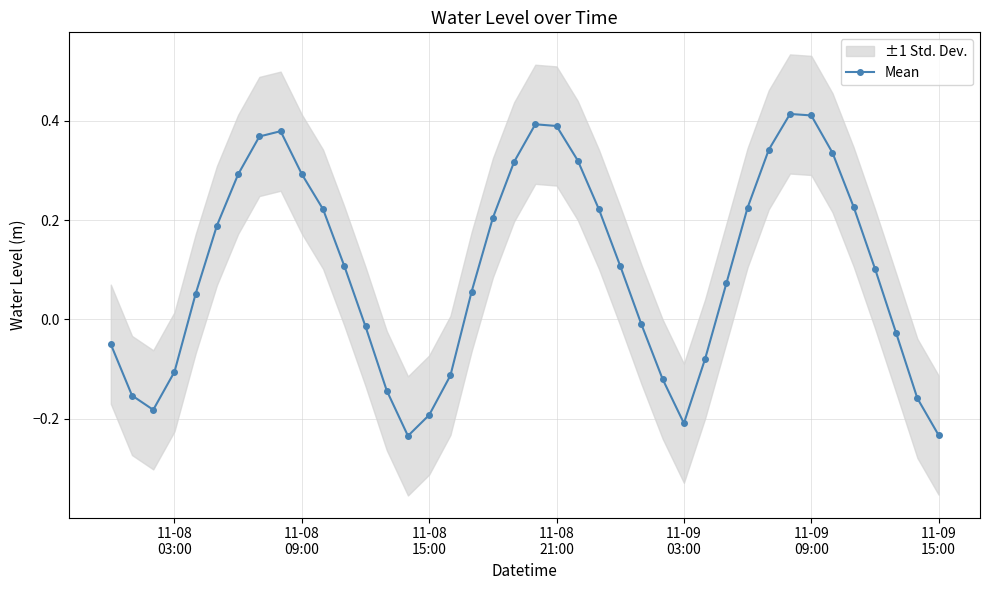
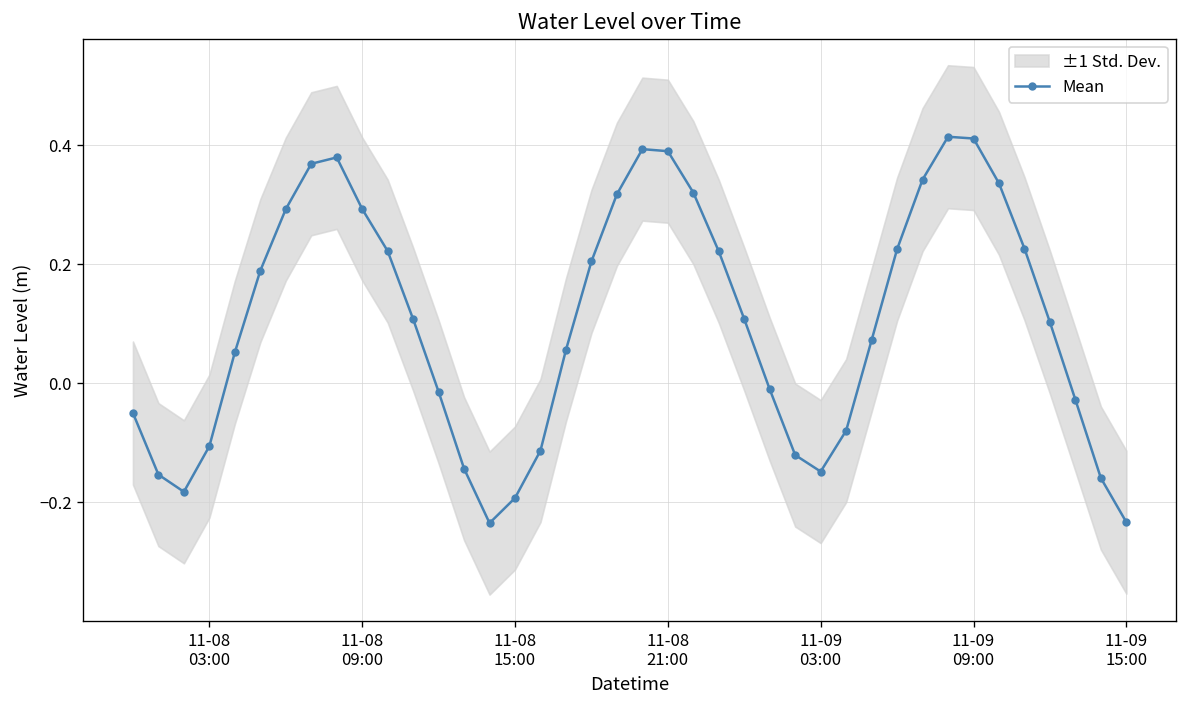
Mean, 11-09 03:00: -0.21 -> -0.15
